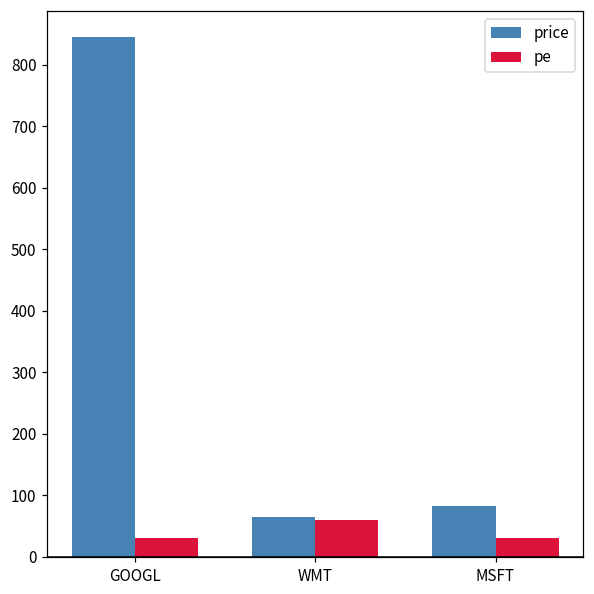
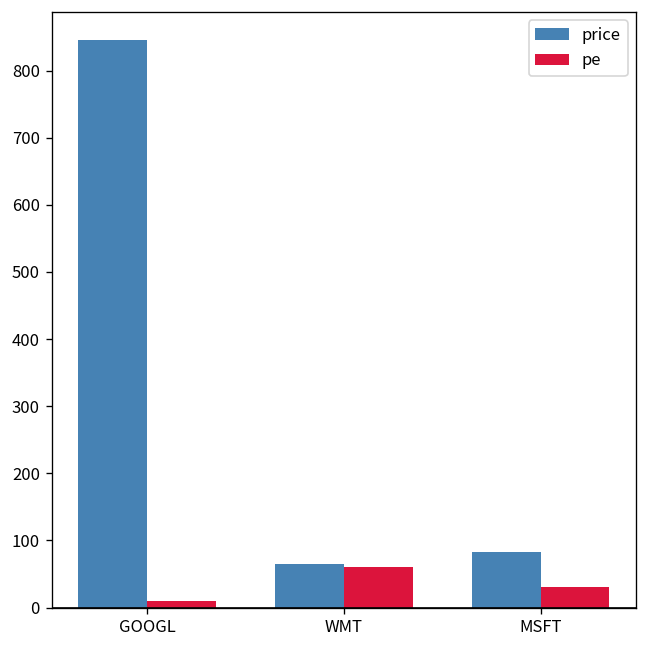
pe, GOOGL: 30 -> 10
